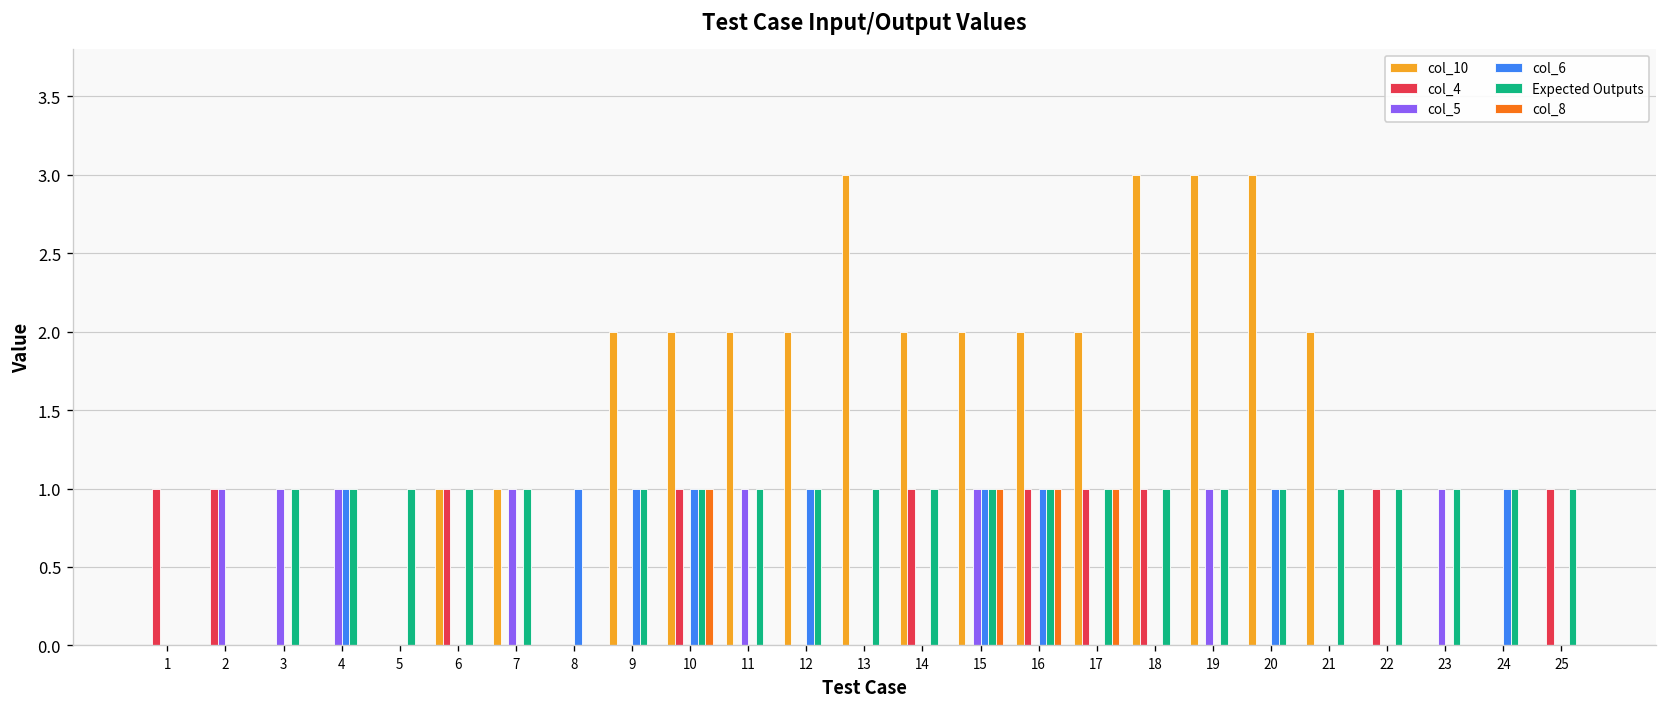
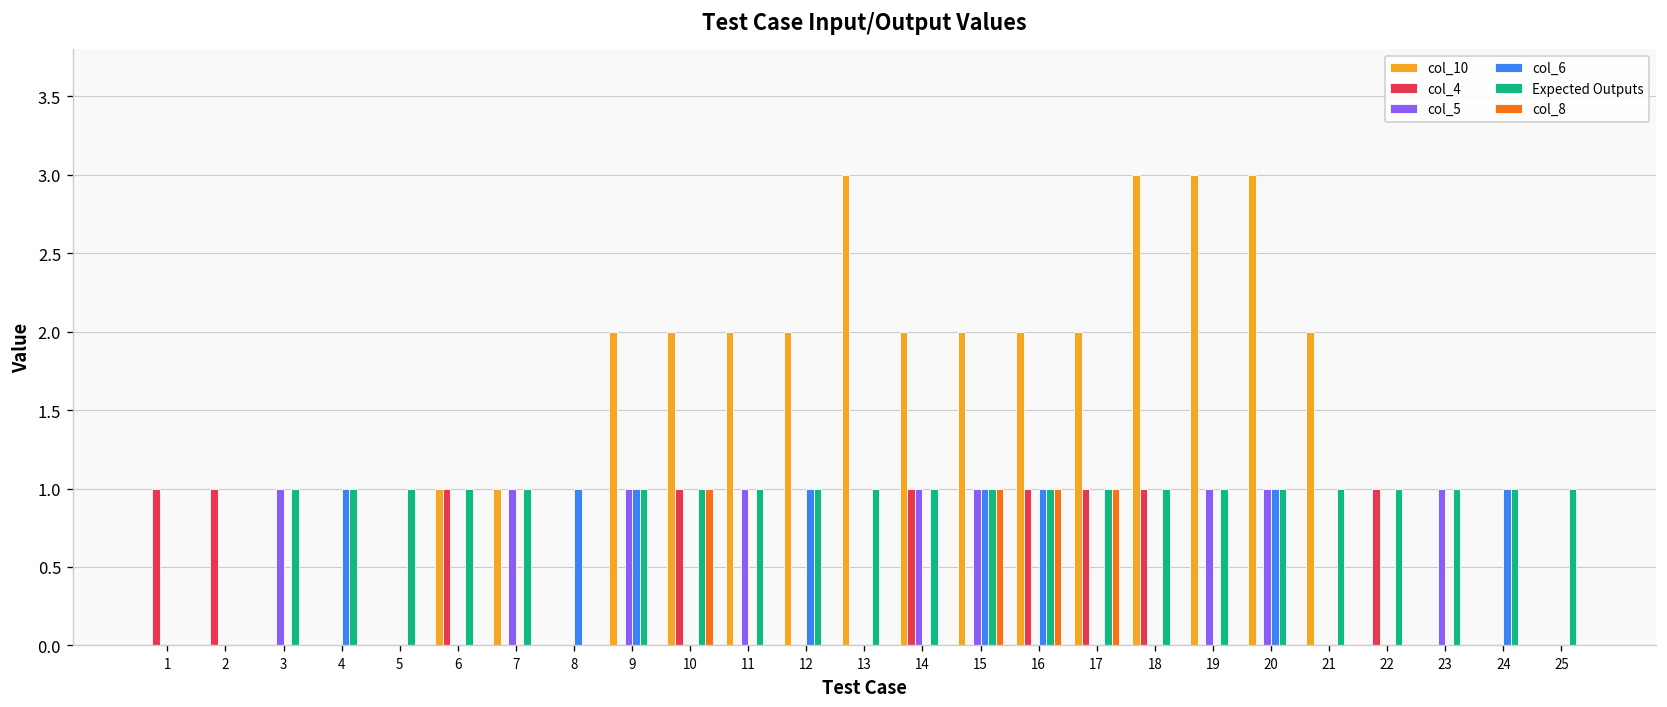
col_5, 2: 1 -> 0
col_5, 4: 1 -> 0
col_5, 9: 0 -> 1
col_6, 10: 1 -> 0
col_5, 14: 0 -> 1
col_5, 20: 0 -> 1
col_4, 25: 1 -> 0
